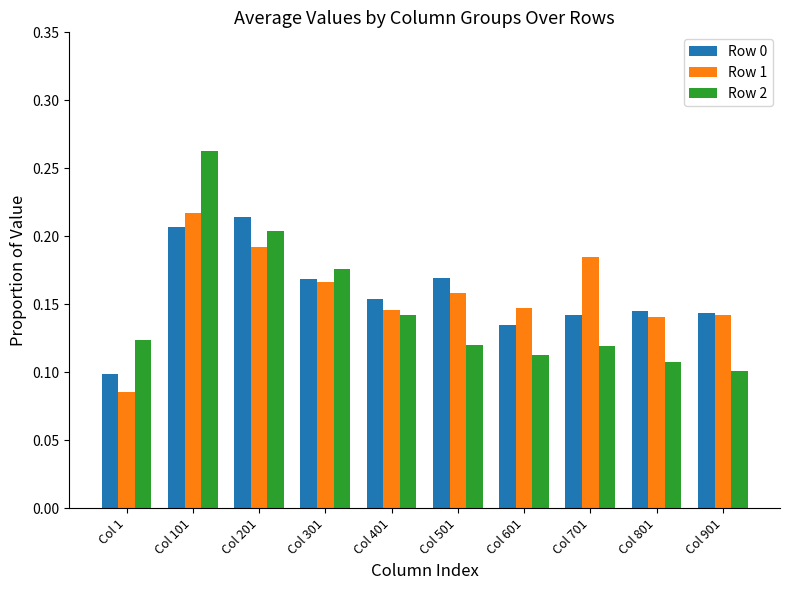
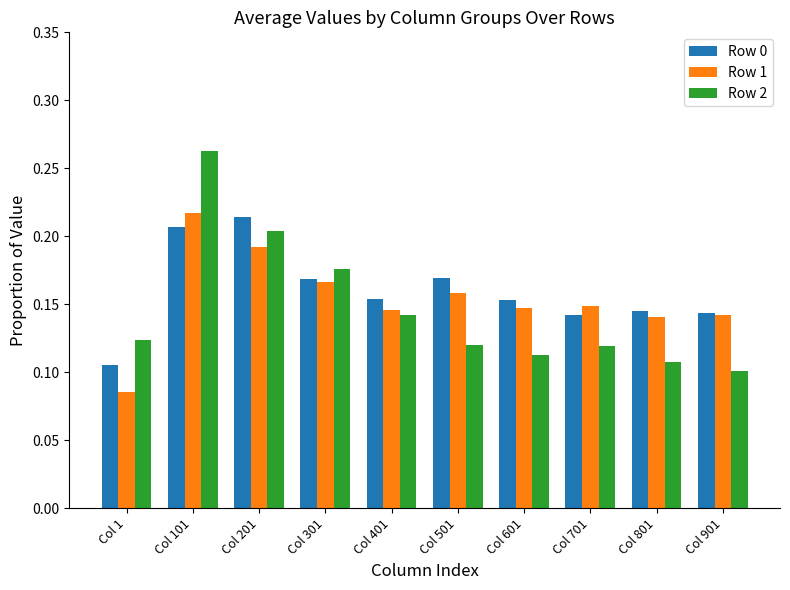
Row 0, Col 1: 0.099 -> 0.105
Row 0, Col 601: 0.135 -> 0.153
Row 1, Col 701: 0.185 -> 0.149
